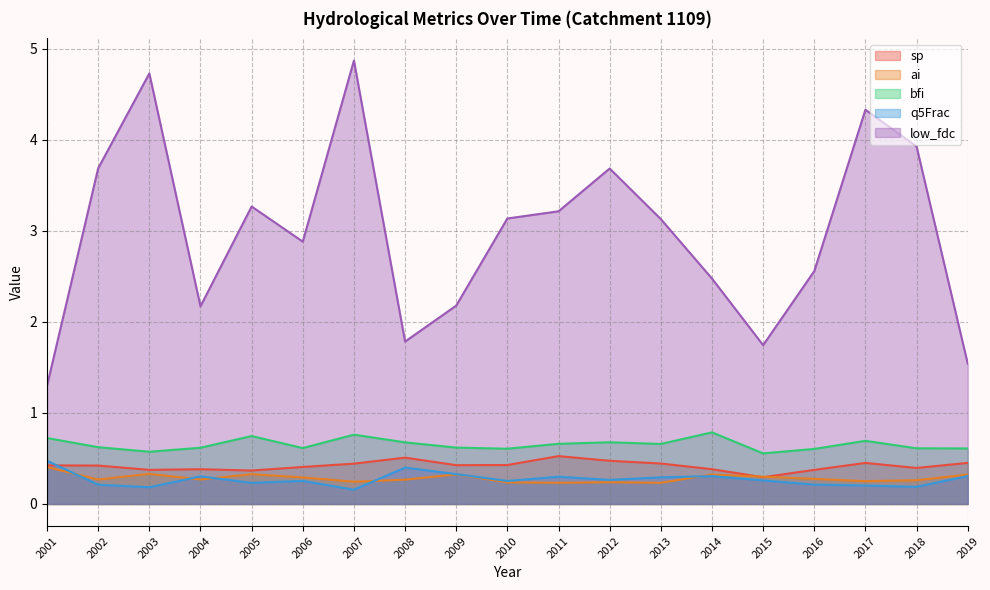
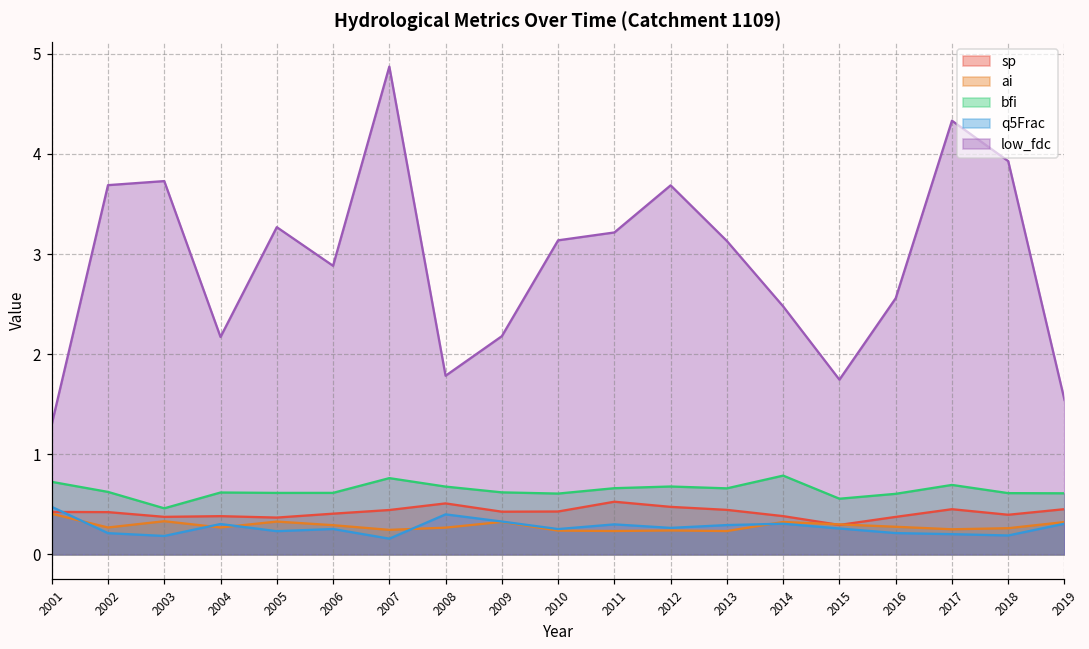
bfi, 2003: 0.6 -> 0.5
low_fdc, 2003: 4.7 -> 3.7
bfi, 2005: 0.7 -> 0.6
